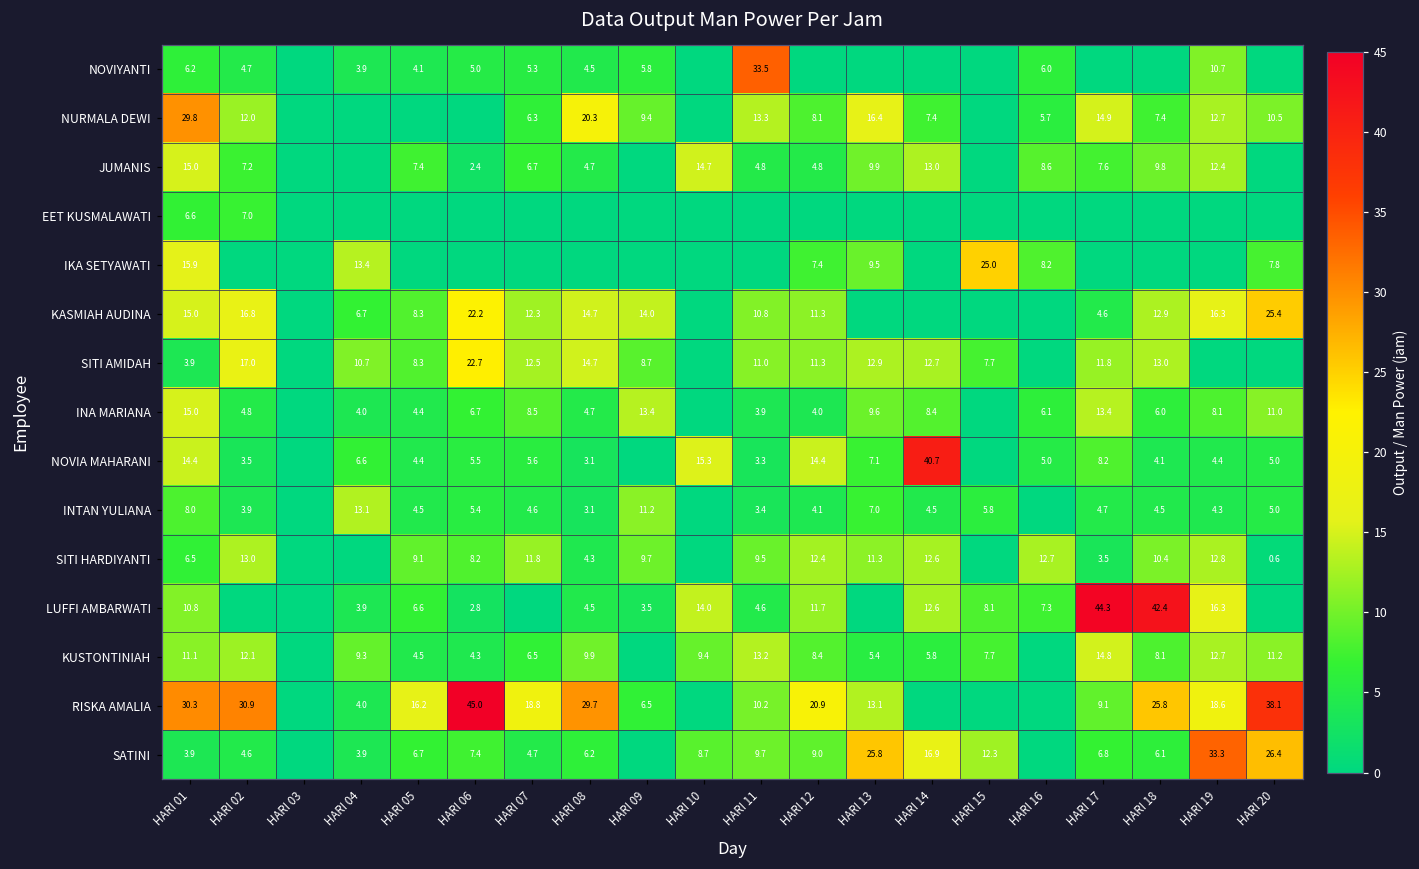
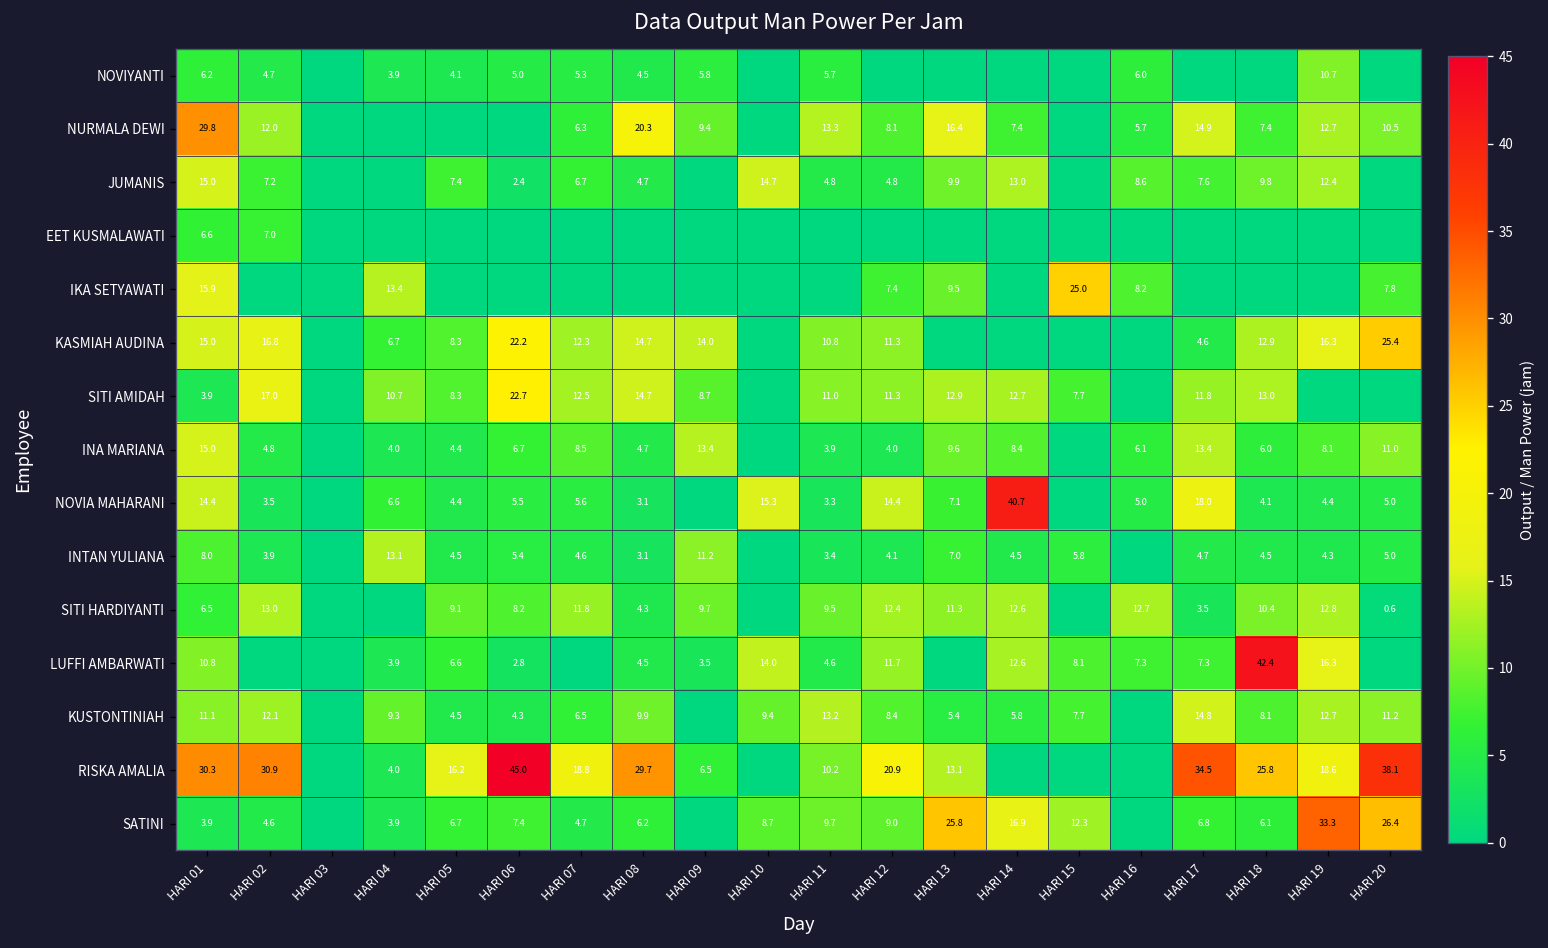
NOVIYANTI, HARI 11: 33.5 -> 5.7
NOVIA MAHARANI, HARI 17: 8.2 -> 18.0
LUFFI AMBARWATI, HARI 17: 44.3 -> 7.3
RISKA AMALIA, HARI 17: 9.1 -> 34.5
